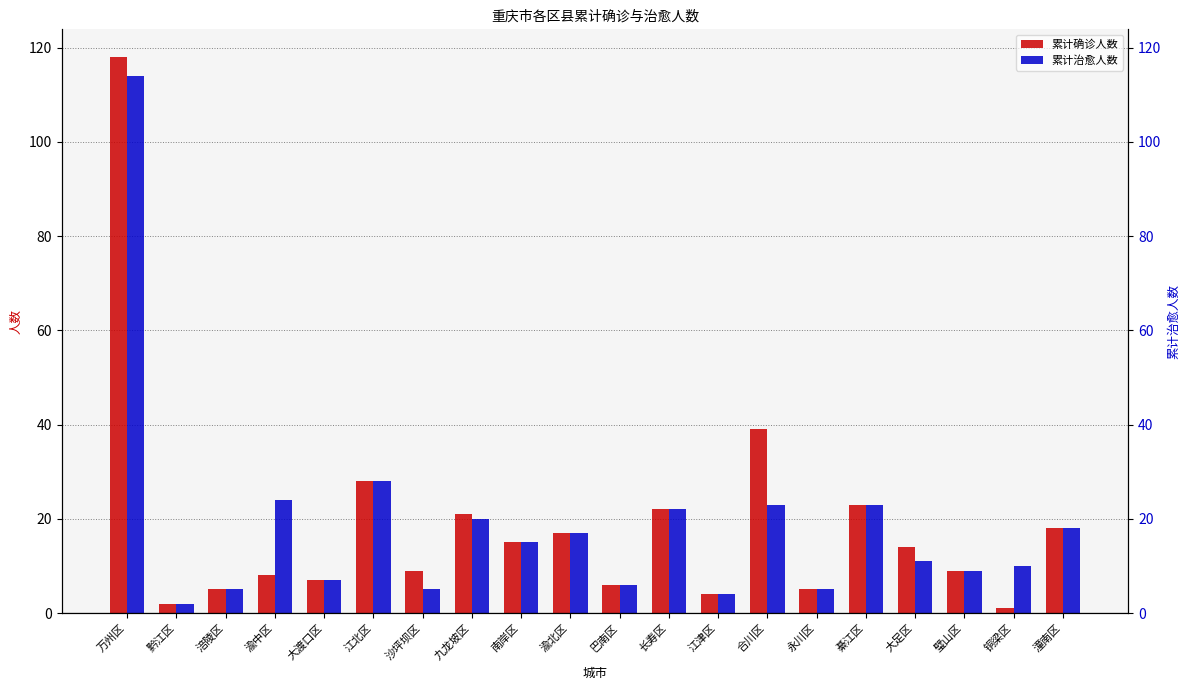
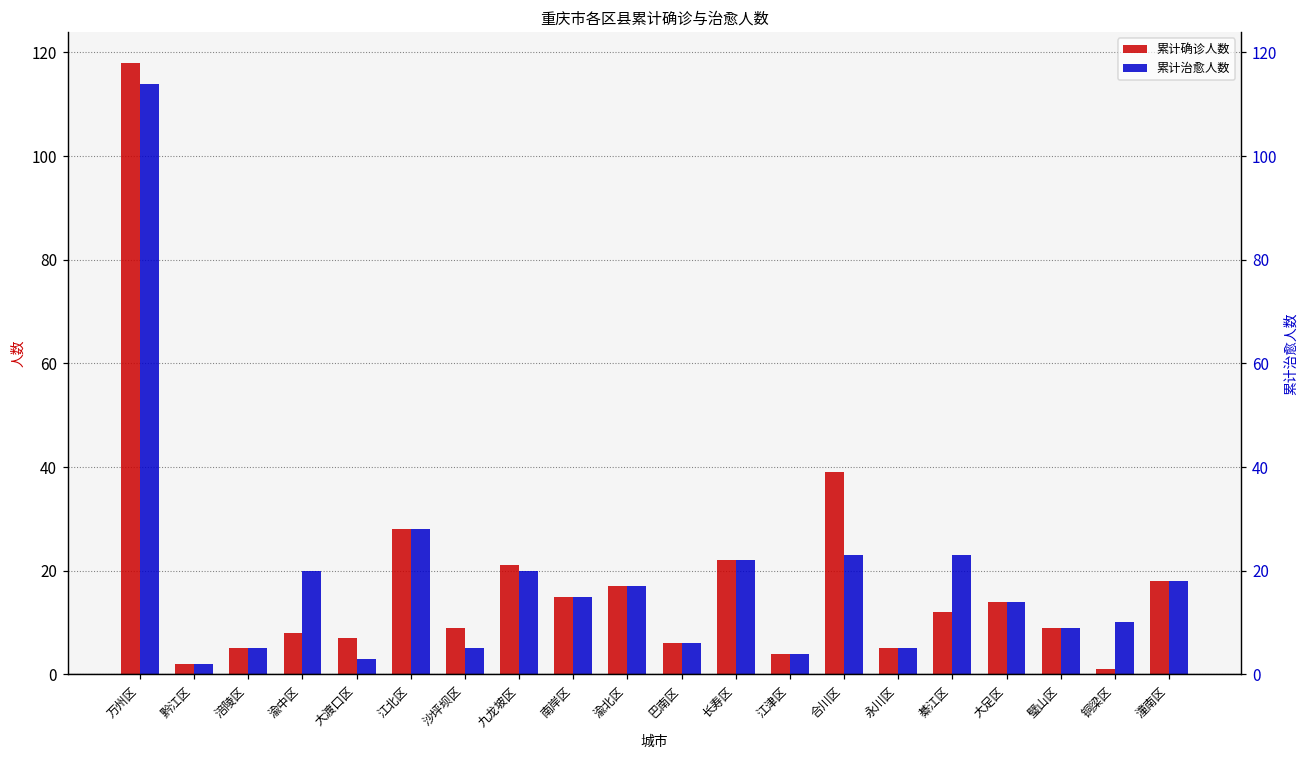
累计治愈人数, 渝中区: 24 -> 20
累计治愈人数, 大渡口区: 7 -> 3
累计确诊人数, 綦江区: 23 -> 12
累计治愈人数, 大足区: 11 -> 14
